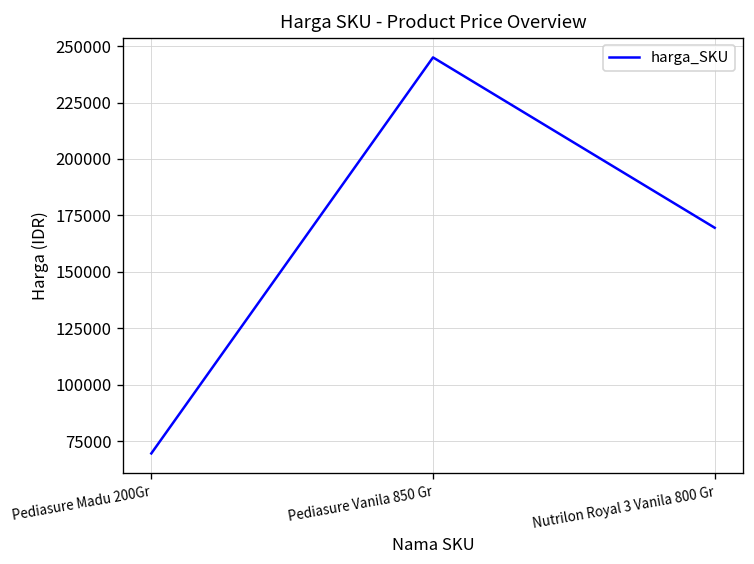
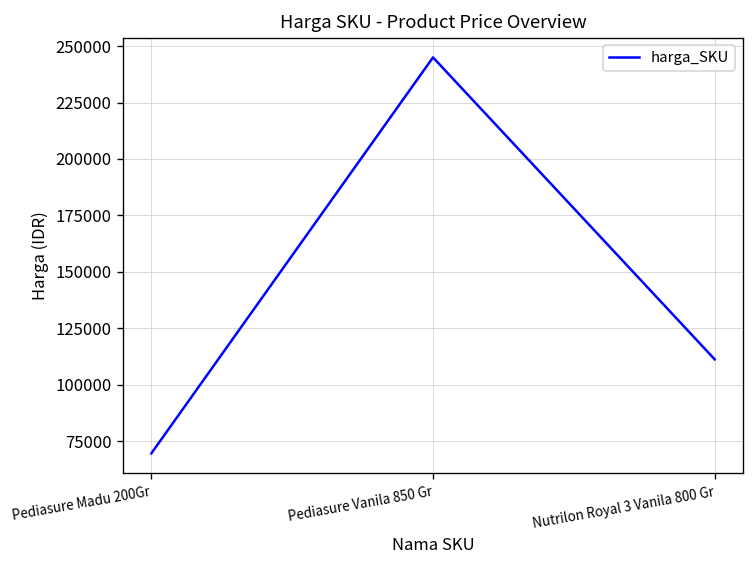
Nutrilon Royal 3 Vanila 800 Gr: 170000 -> 111000
